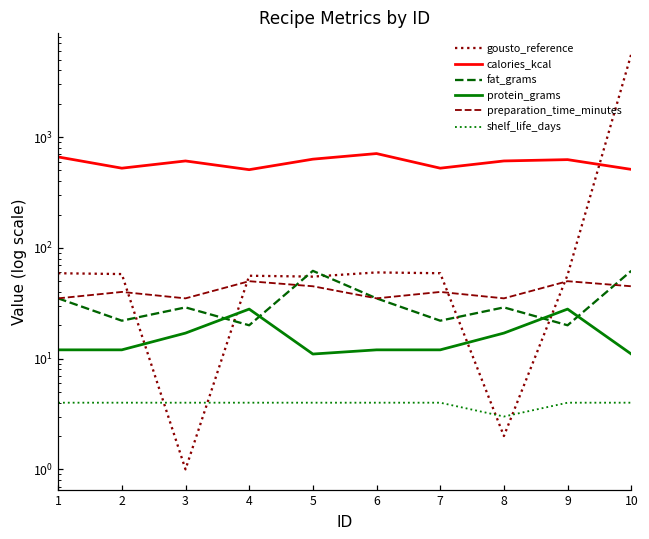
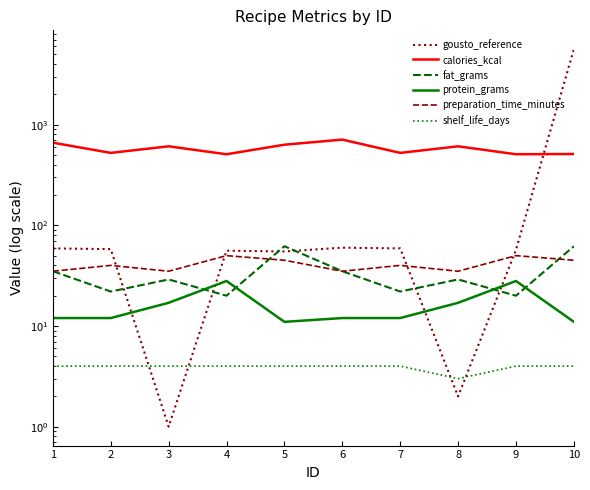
calories_kcal, 9: 600 -> 500
